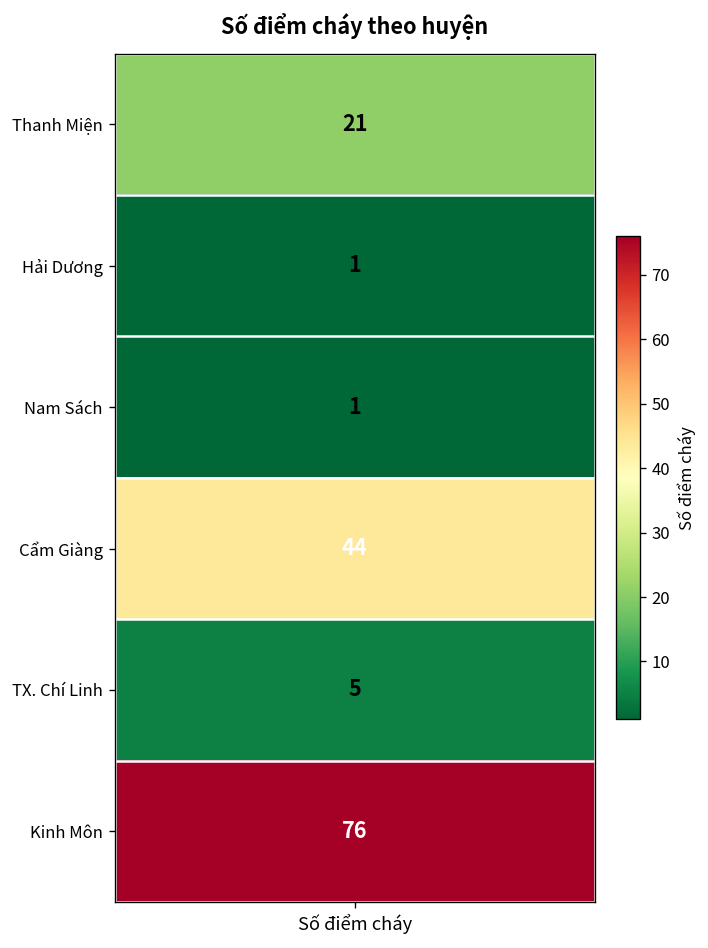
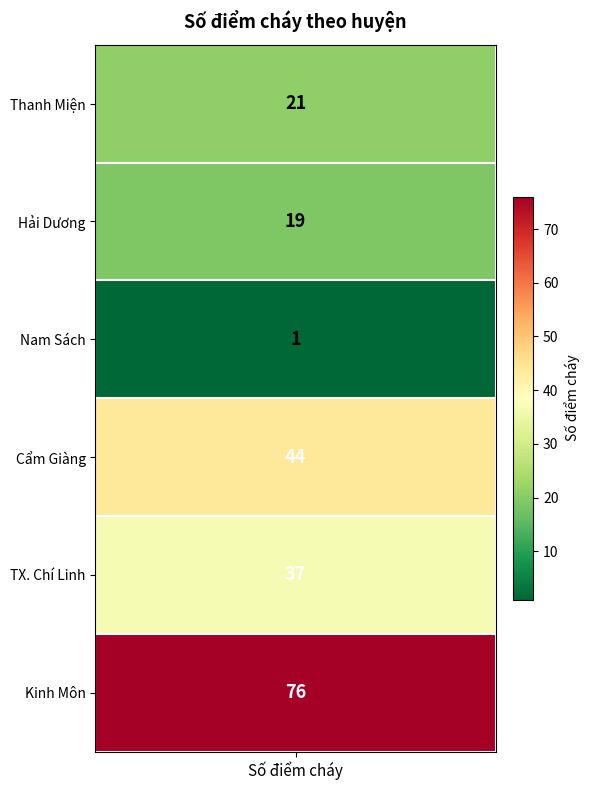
Hải Dương, Số điểm cháy: 1 -> 19
TX. Chí Linh, Số điểm cháy: 5 -> 37
